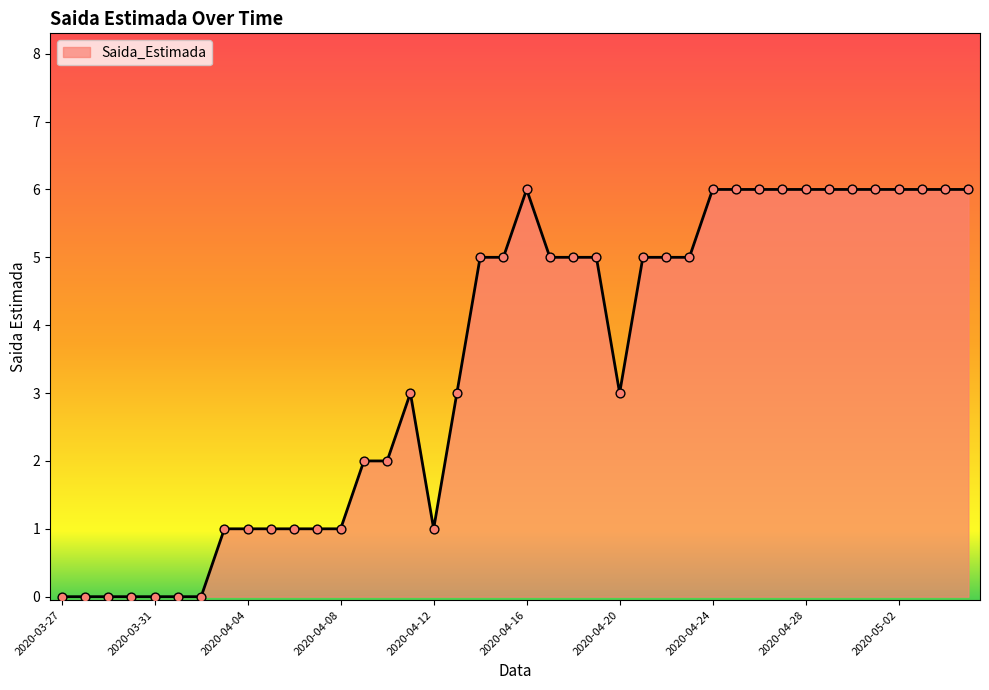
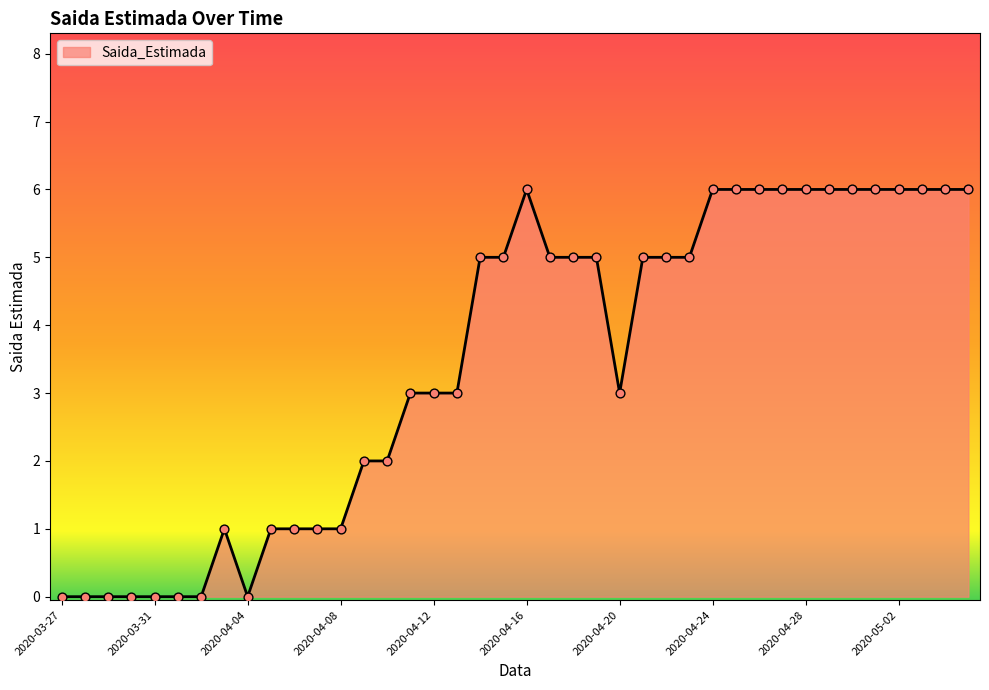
2020-04-04: 1 -> 0
2020-04-12: 1 -> 3
